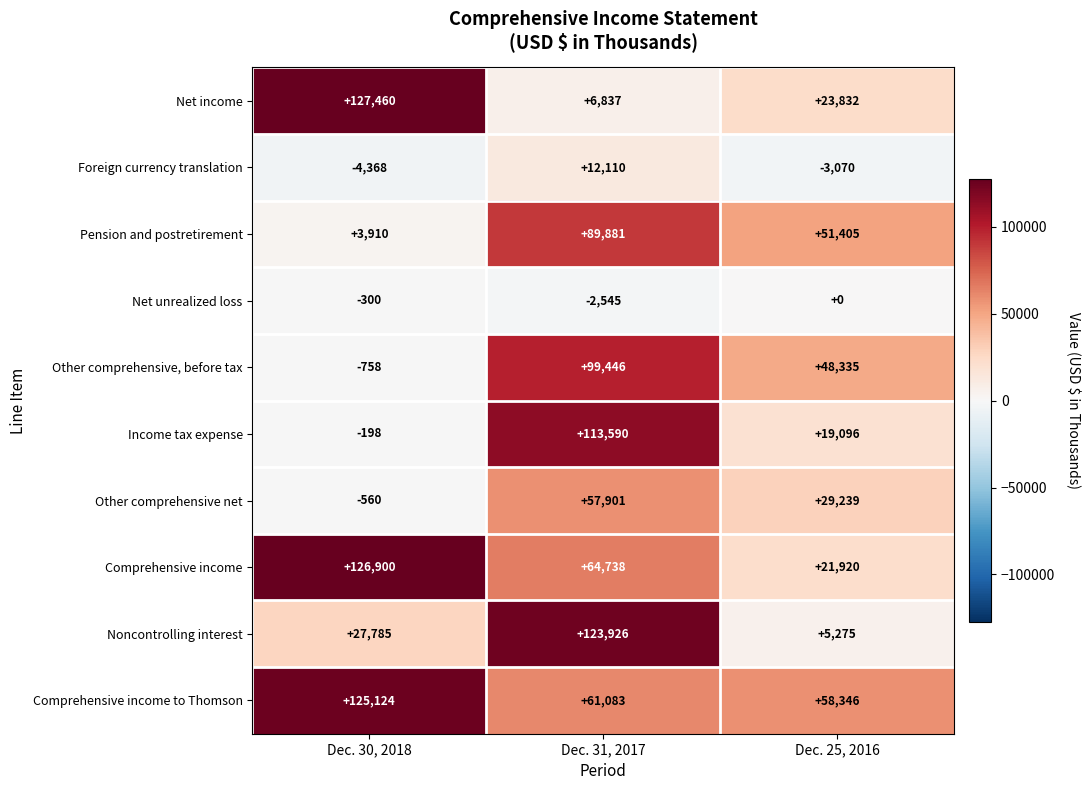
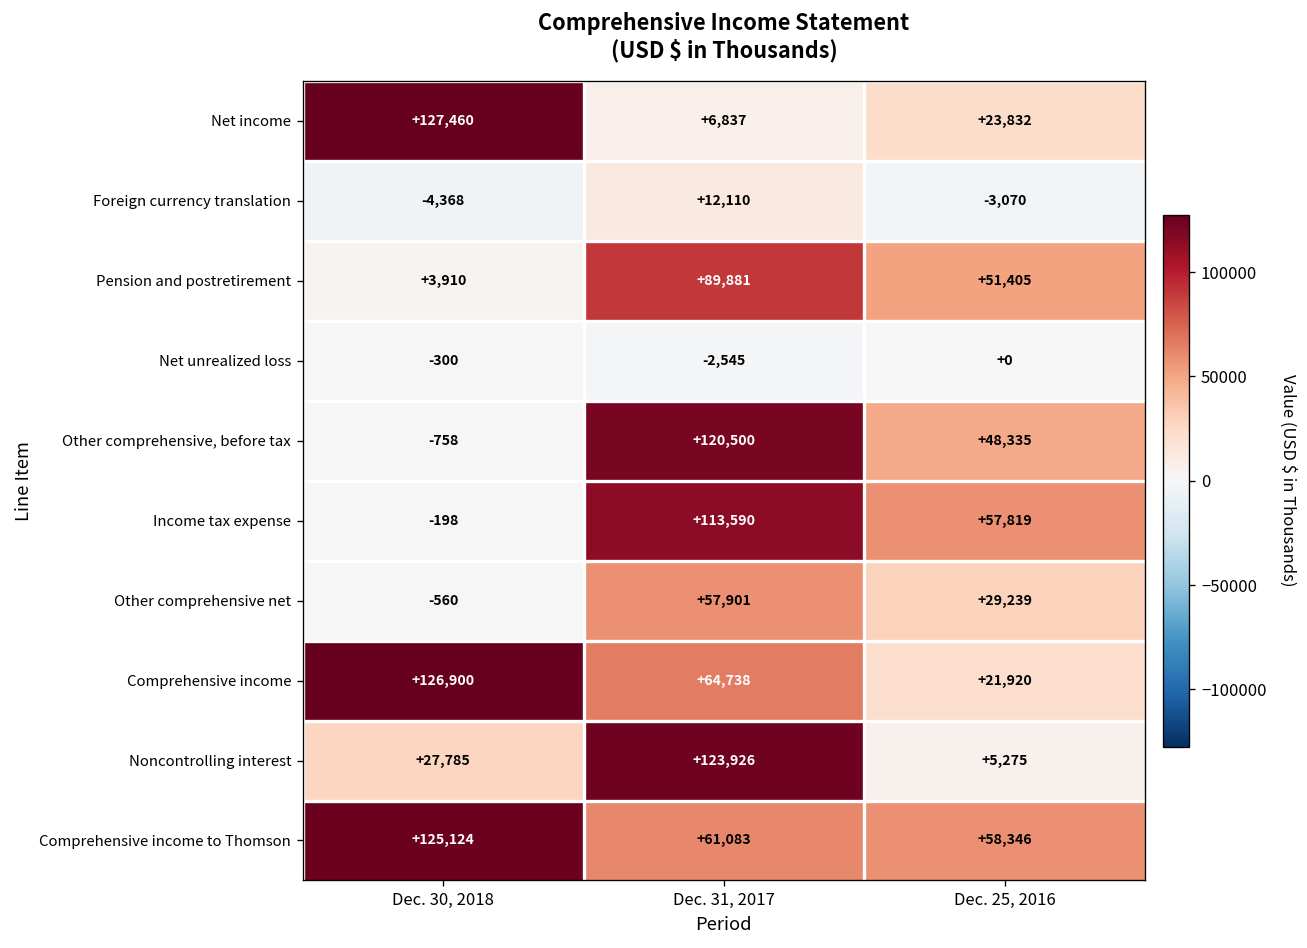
Other comprehensive, before tax, Dec. 31, 2017: +99,446 -> +120,500
Income tax expense, Dec. 25, 2016: +19,096 -> +57,819
